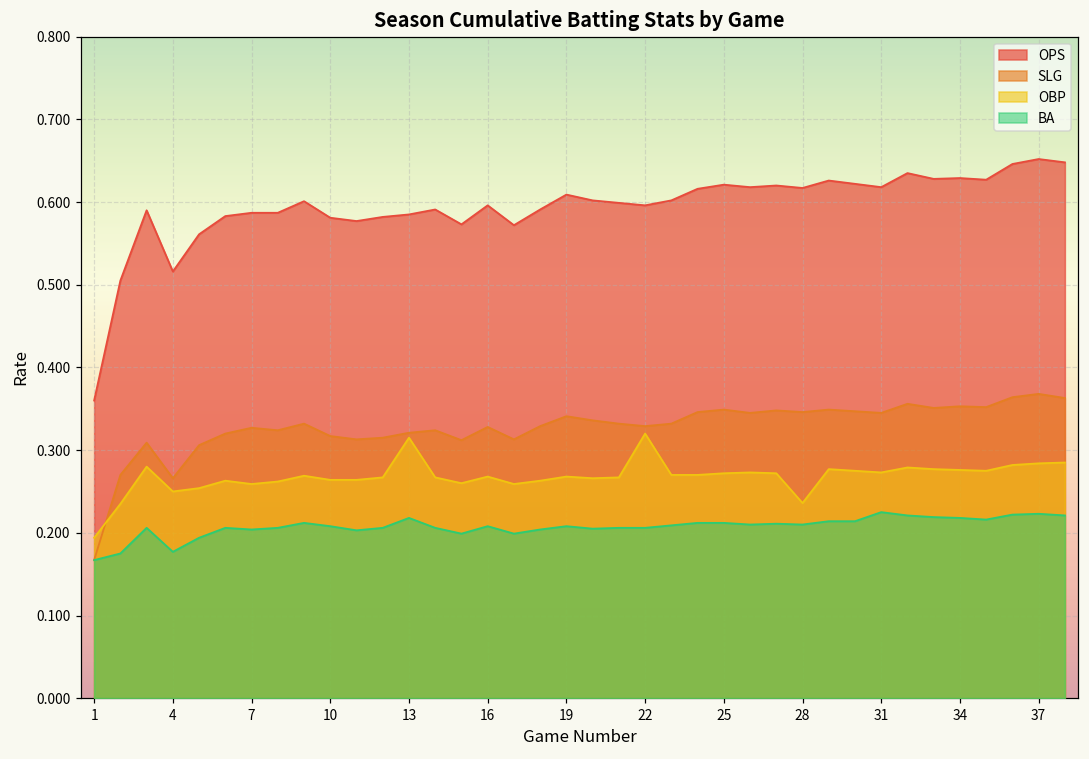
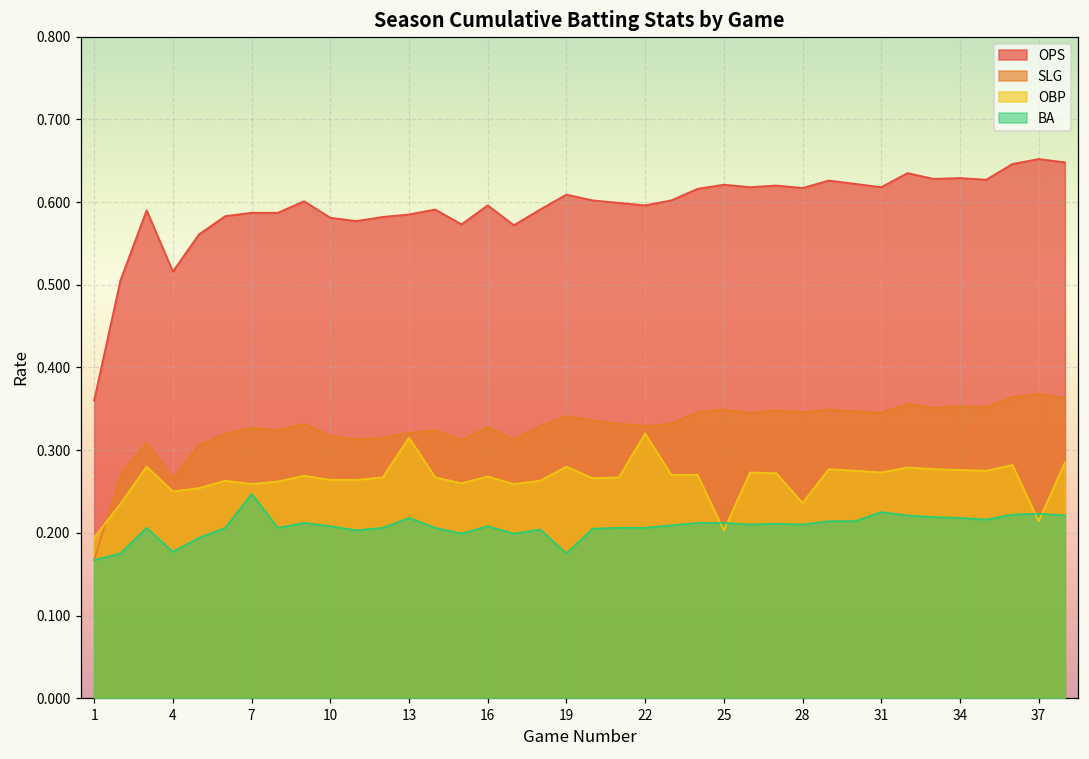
BA, 7: 0.20 -> 0.25
OBP, 19: 0.27 -> 0.28
BA, 19: 0.21 -> 0.18
OBP, 25: 0.27 -> 0.20
OBP, 37: 0.28 -> 0.21
